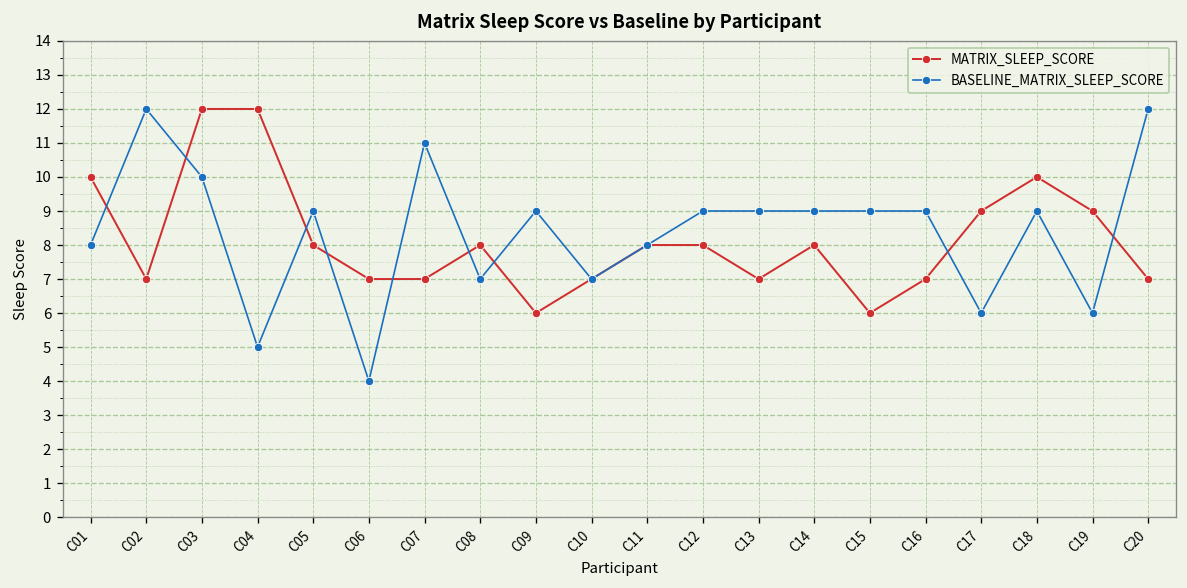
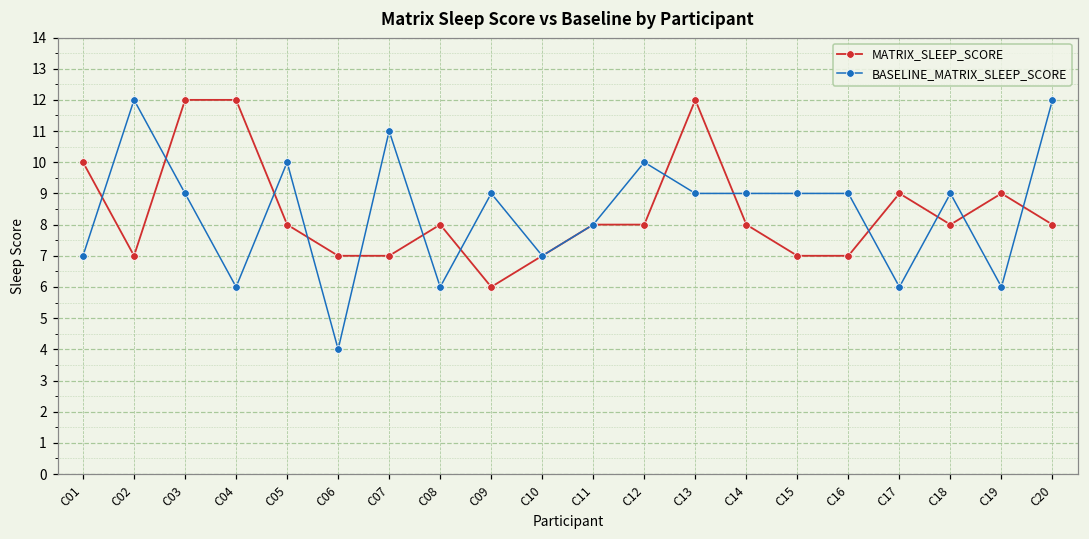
BASELINE_MATRIX_SLEEP_SCORE, C01: 8 -> 7
BASELINE_MATRIX_SLEEP_SCORE, C03: 10 -> 9
BASELINE_MATRIX_SLEEP_SCORE, C04: 5 -> 6
BASELINE_MATRIX_SLEEP_SCORE, C05: 9 -> 10
BASELINE_MATRIX_SLEEP_SCORE, C08: 7 -> 6
BASELINE_MATRIX_SLEEP_SCORE, C12: 9 -> 10
MATRIX_SLEEP_SCORE, C13: 7 -> 12
MATRIX_SLEEP_SCORE, C15: 6 -> 7
MATRIX_SLEEP_SCORE, C18: 10 -> 8
MATRIX_SLEEP_SCORE, C20: 7 -> 8
